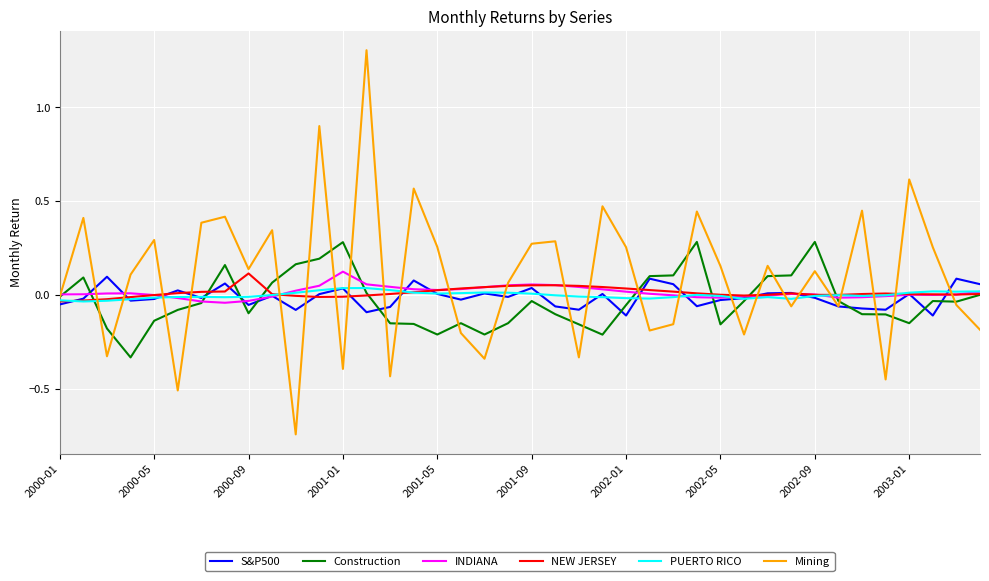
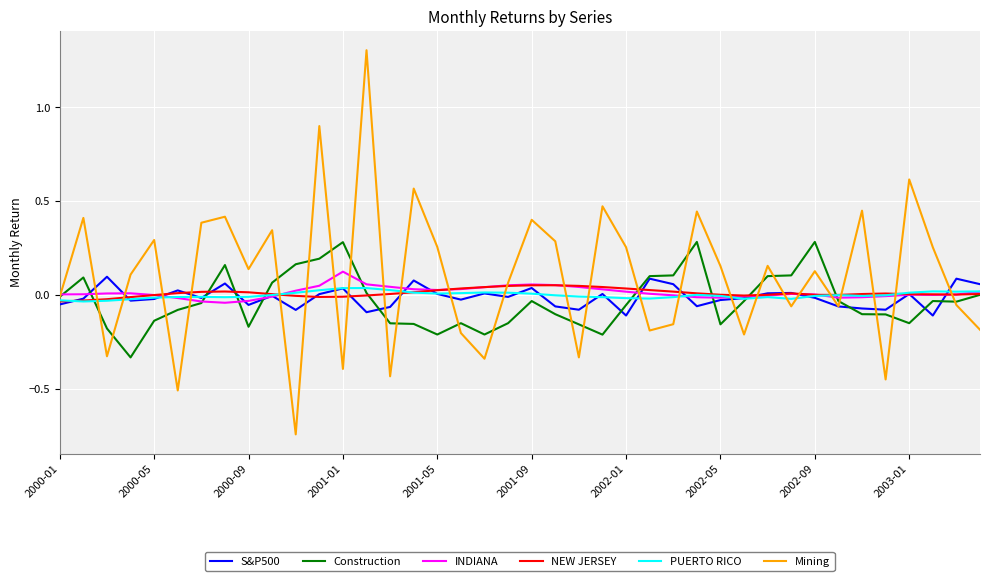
Construction, 2000-09: -0.10 -> -0.17
NEW JERSEY, 2000-09: 0.11 -> 0.01
Mining, 2001-09: 0.27 -> 0.40
